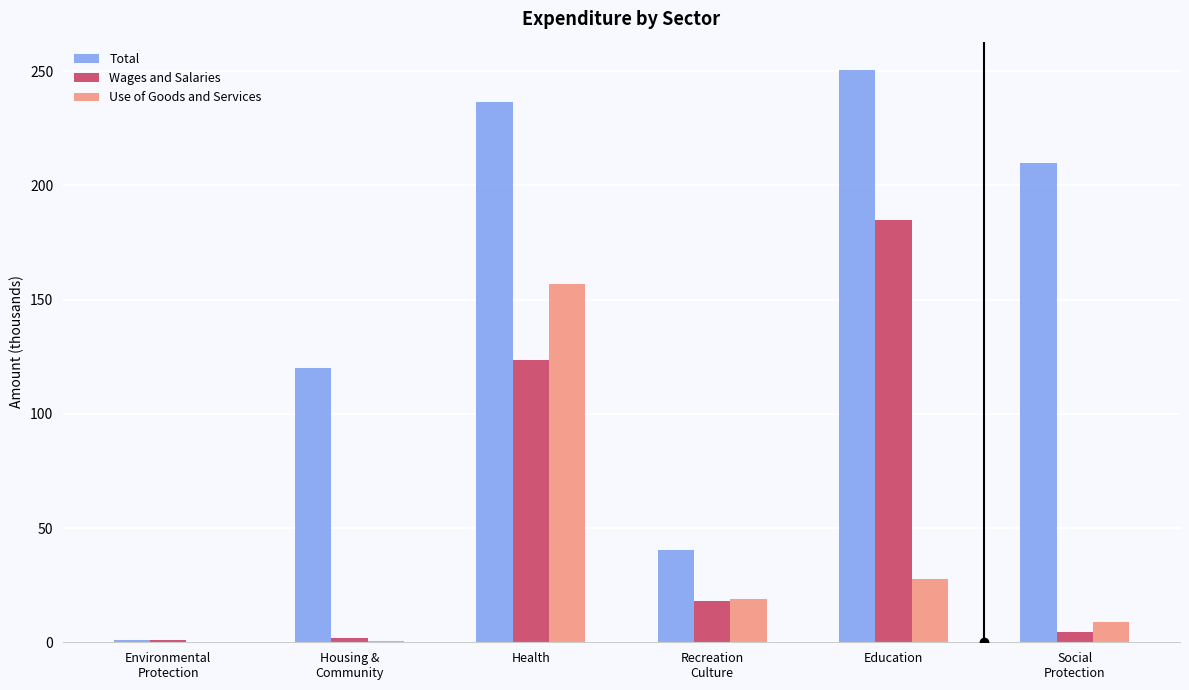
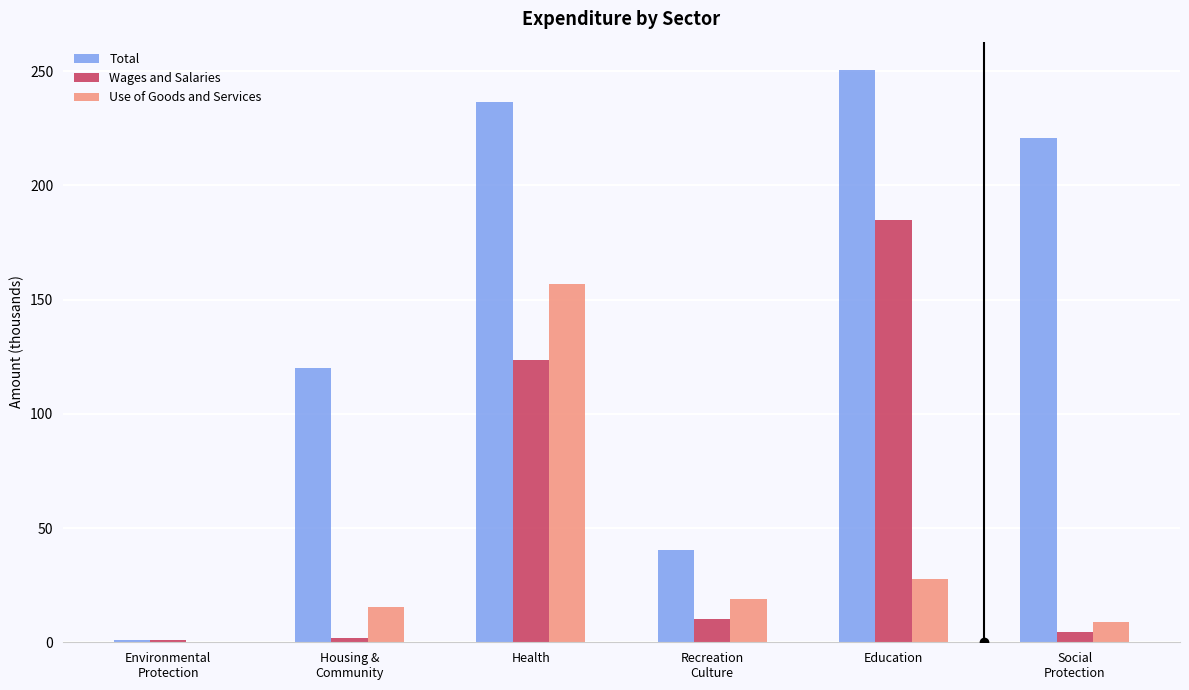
Use of Goods and Services, Housing & Community: 1 -> 15
Wages and Salaries, Recreation Culture: 18 -> 10
Total, Social Protection: 210 -> 221
